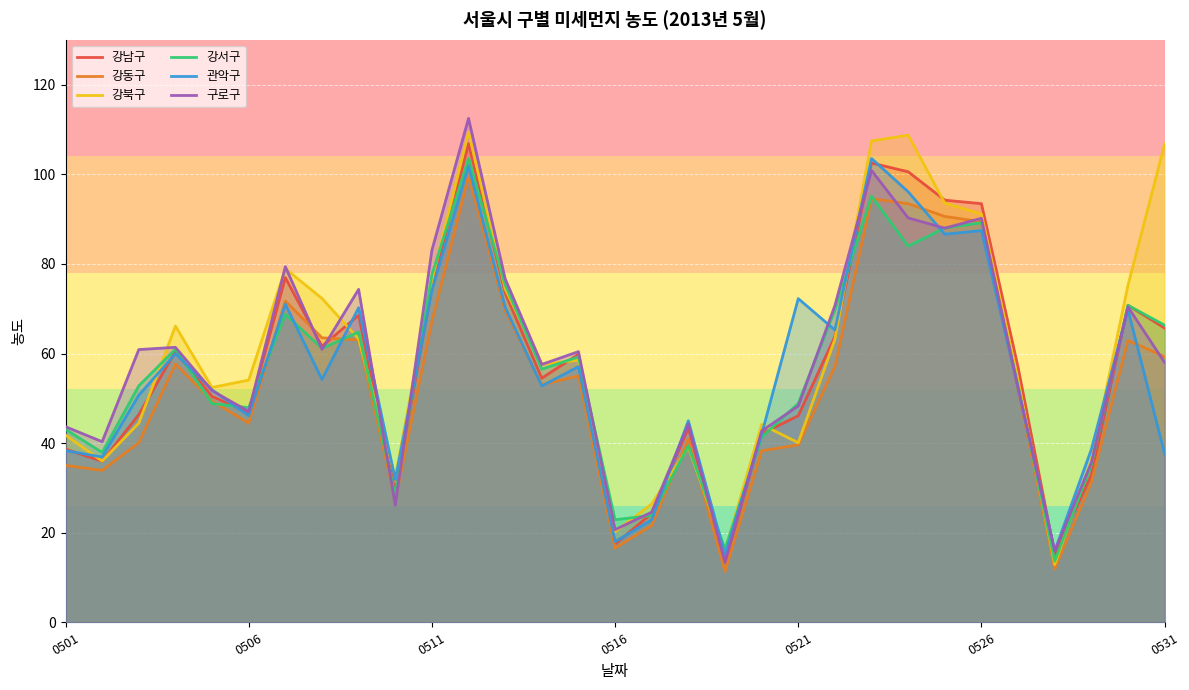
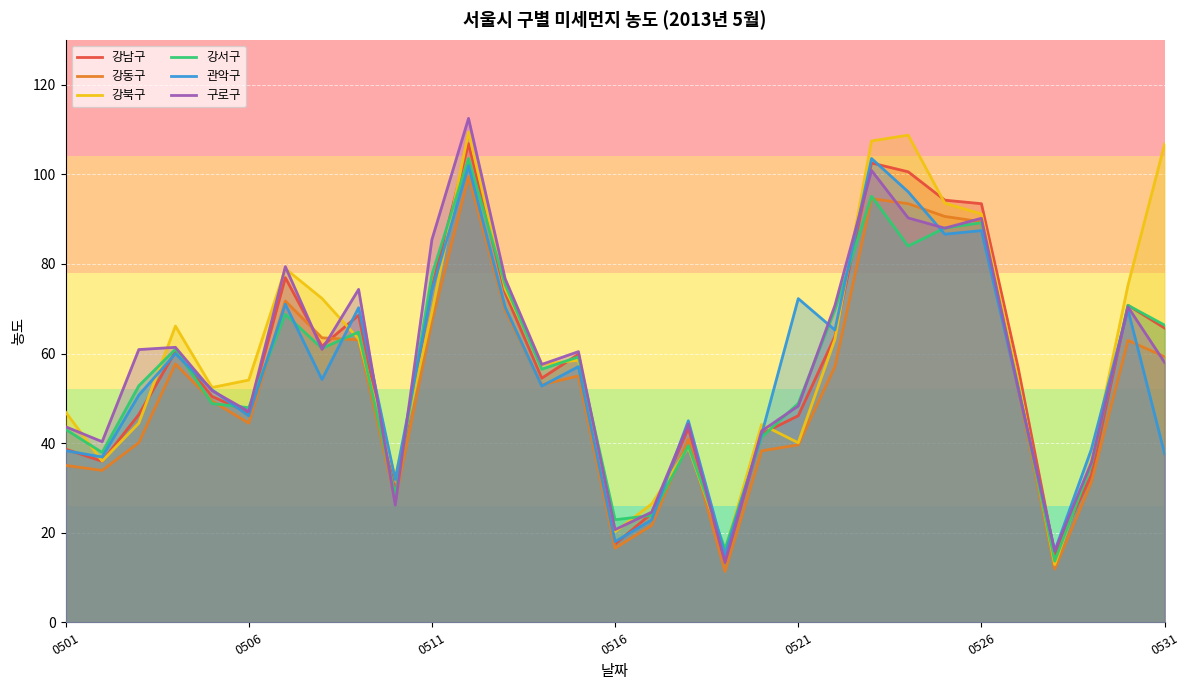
강북구, 0501: 42 -> 47
강북구, 0511: 76 -> 69
구로구, 0511: 83 -> 85
